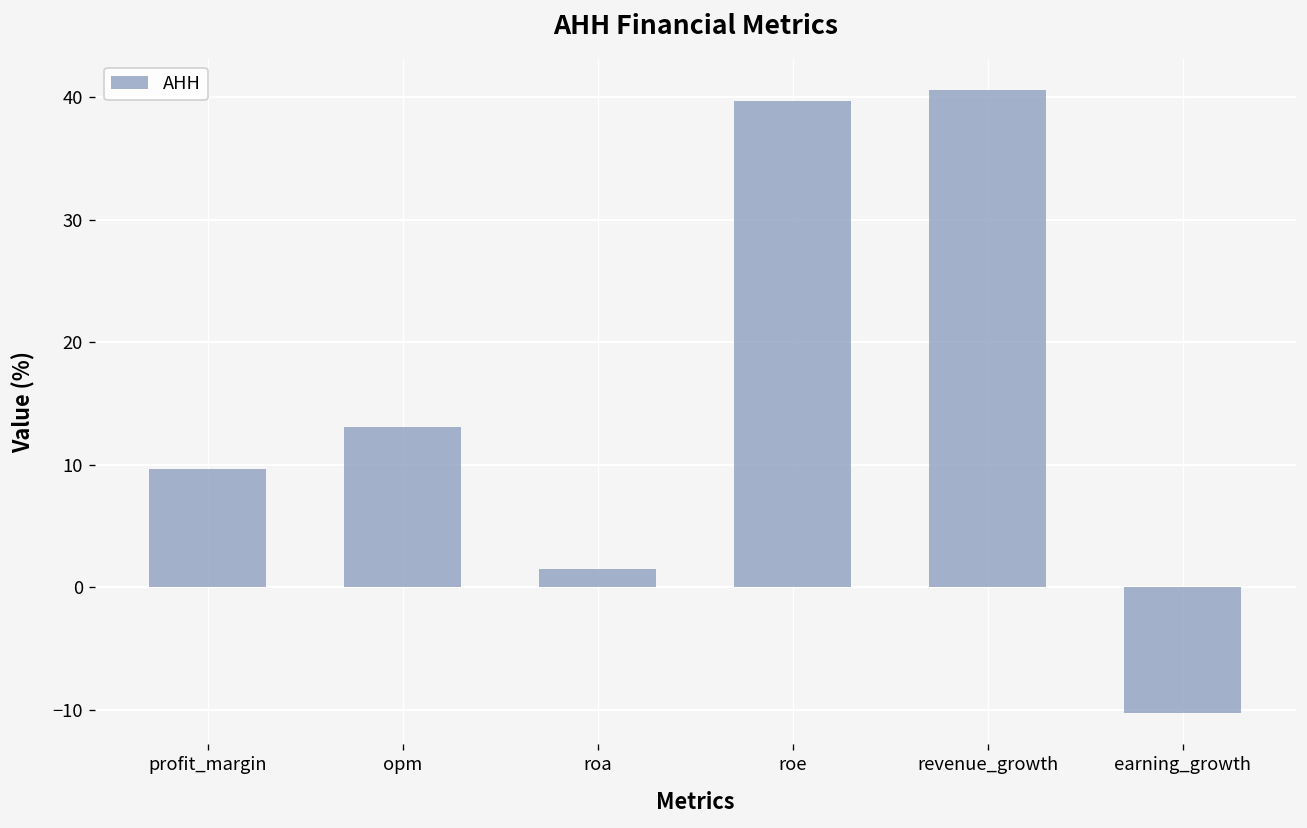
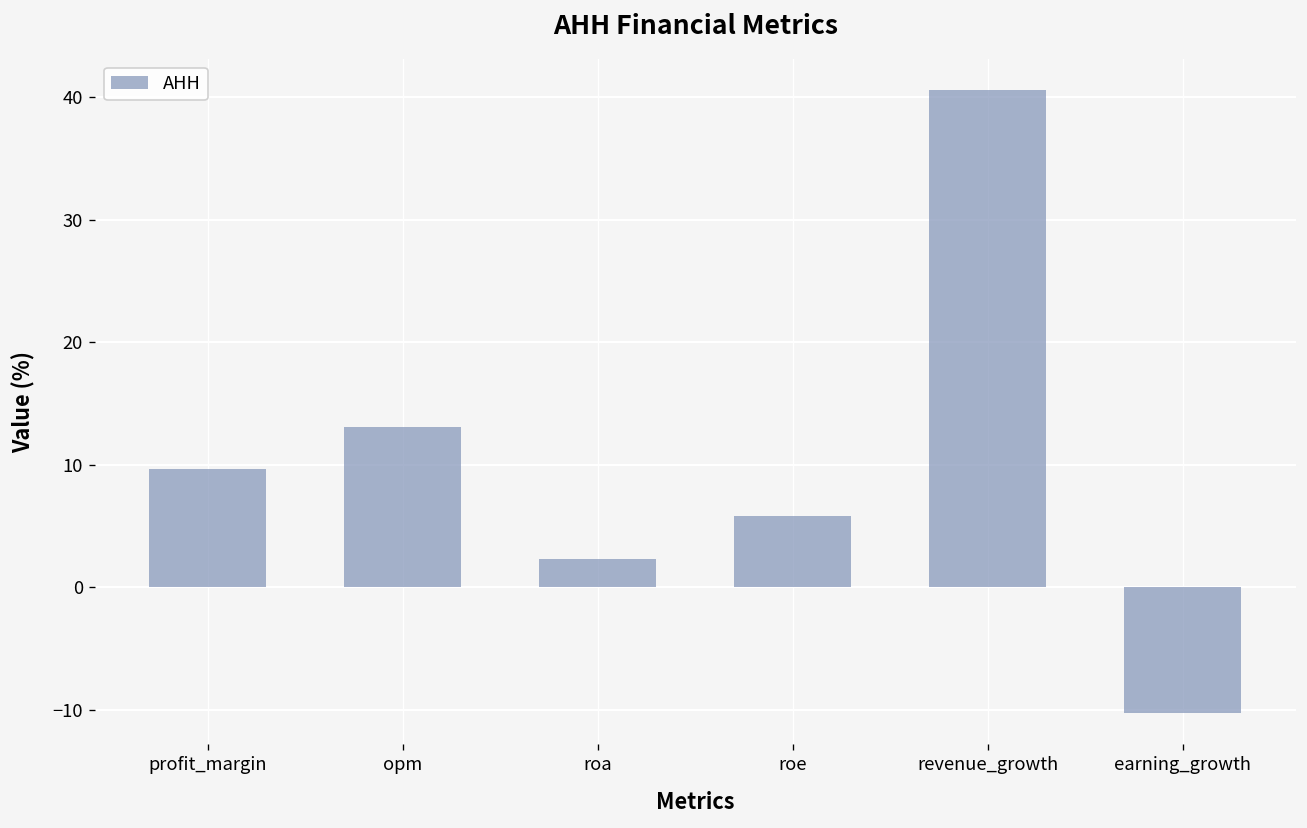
roa: 1.5 -> 2.3
roe: 39.7 -> 5.8
